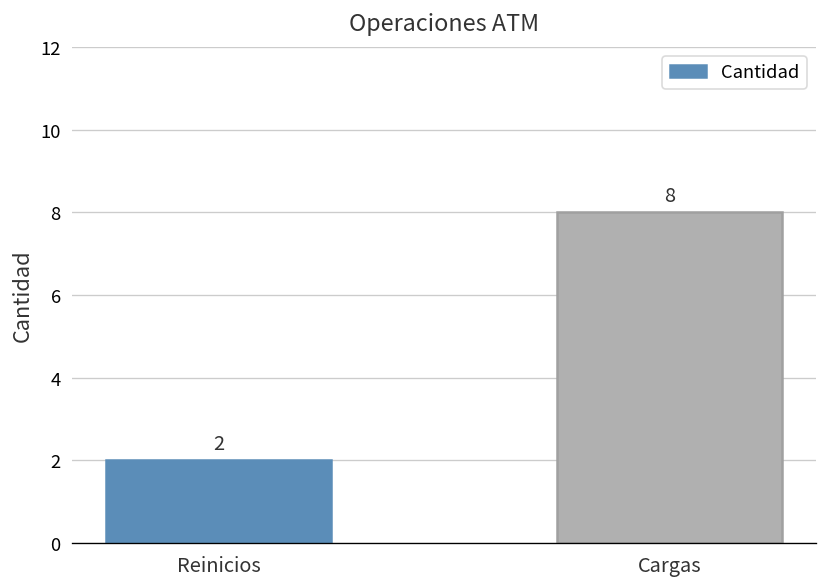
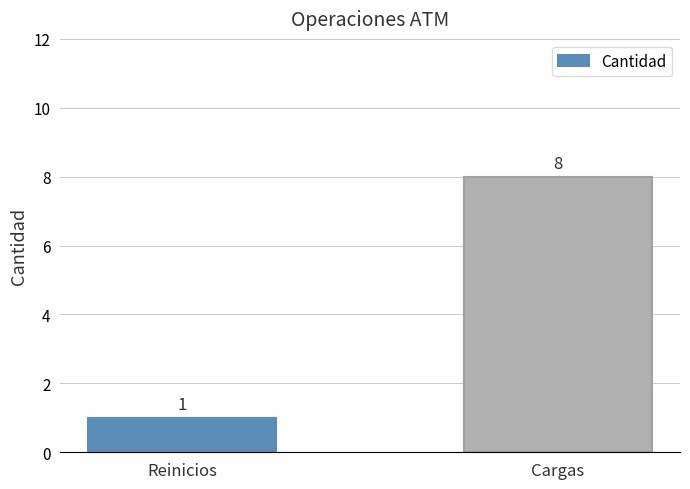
Reinicios: 2 -> 1
